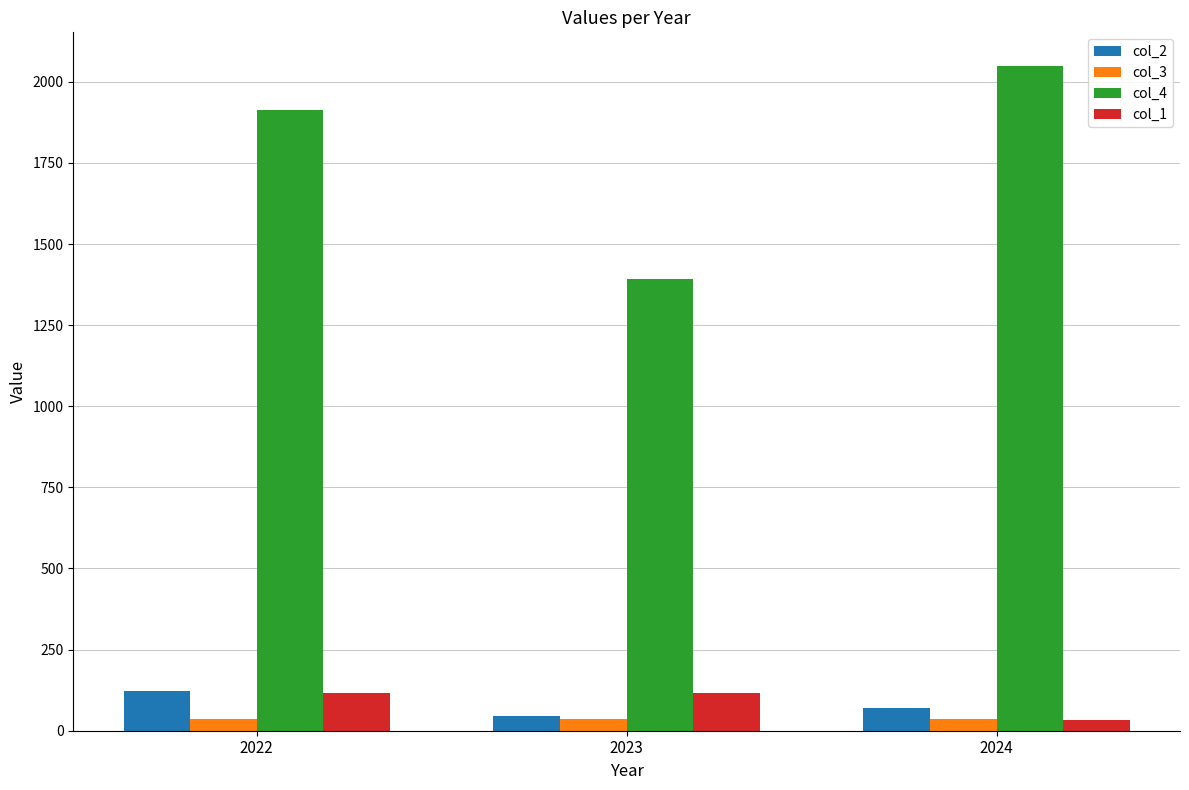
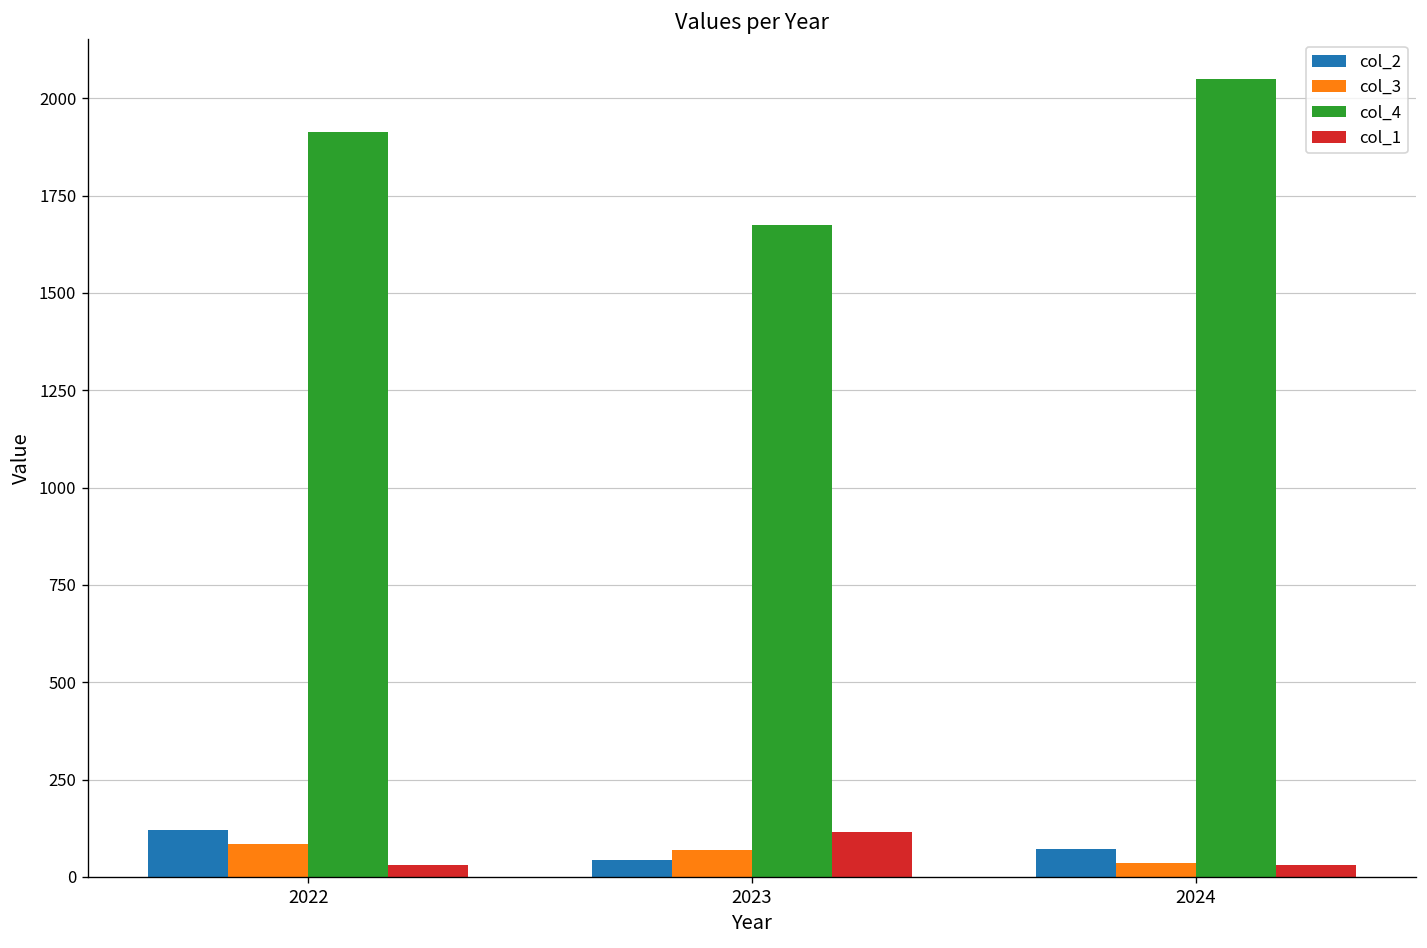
col_3, 2022: 40 -> 90
col_1, 2022: 120 -> 30
col_3, 2023: 40 -> 70
col_4, 2023: 1390 -> 1680
